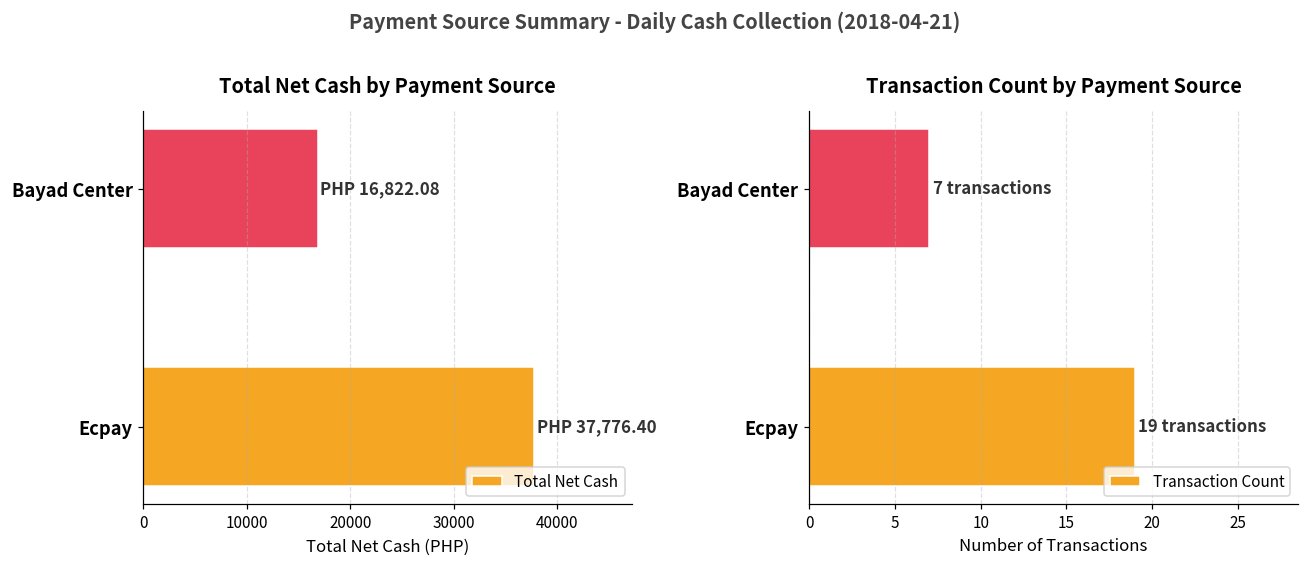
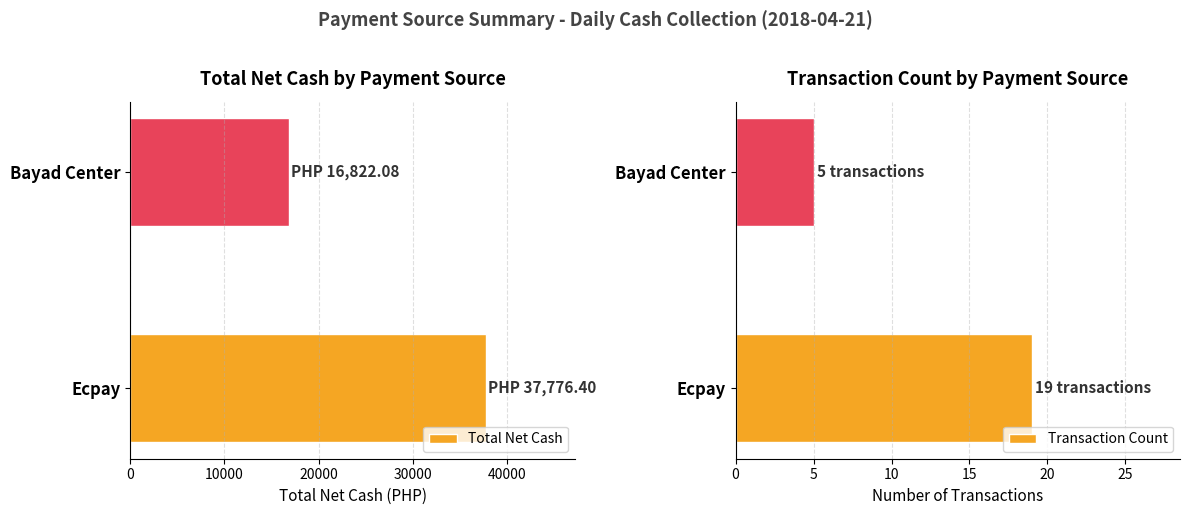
Transaction Count by Payment Source, Bayad Center: 7 -> 5
